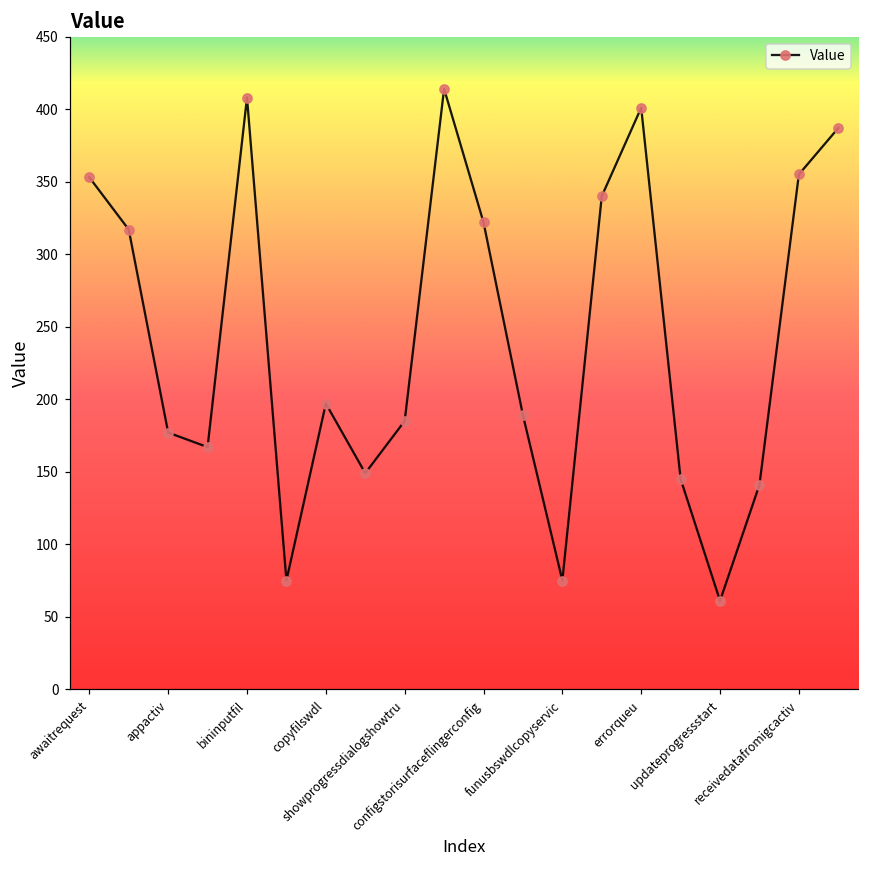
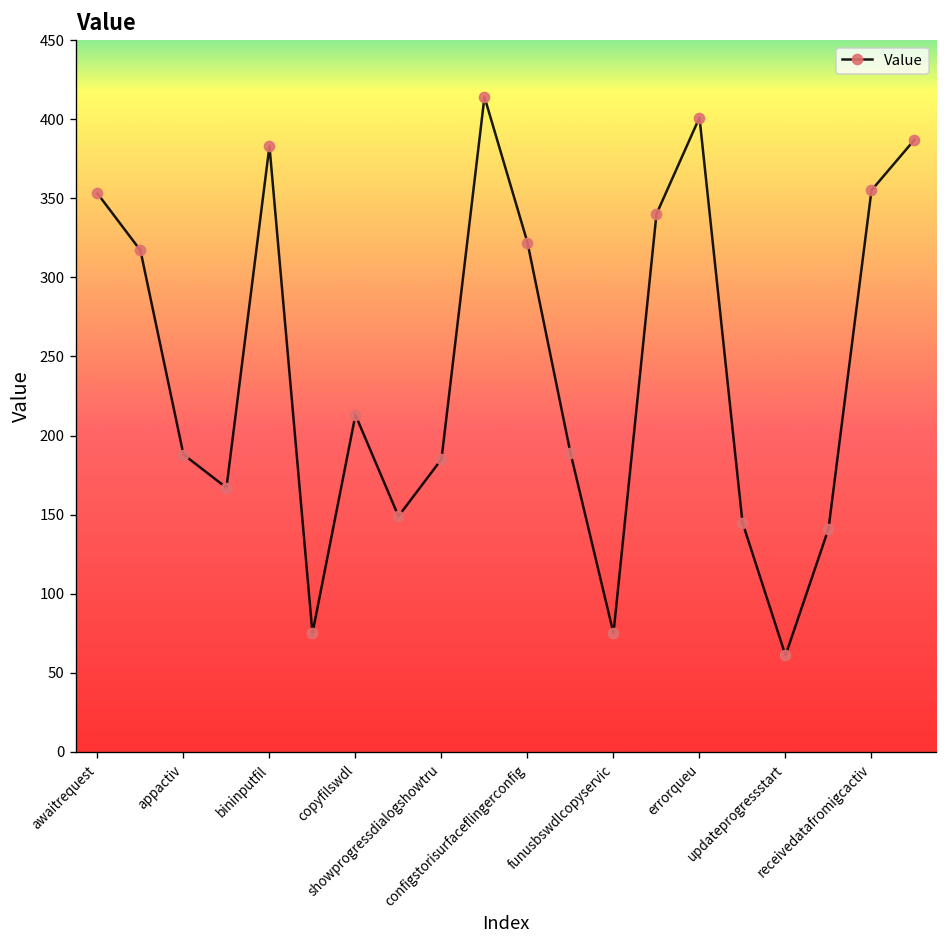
appactiv: 177 -> 188
bininputfil: 408 -> 383
copyfilswdl: 197 -> 213
